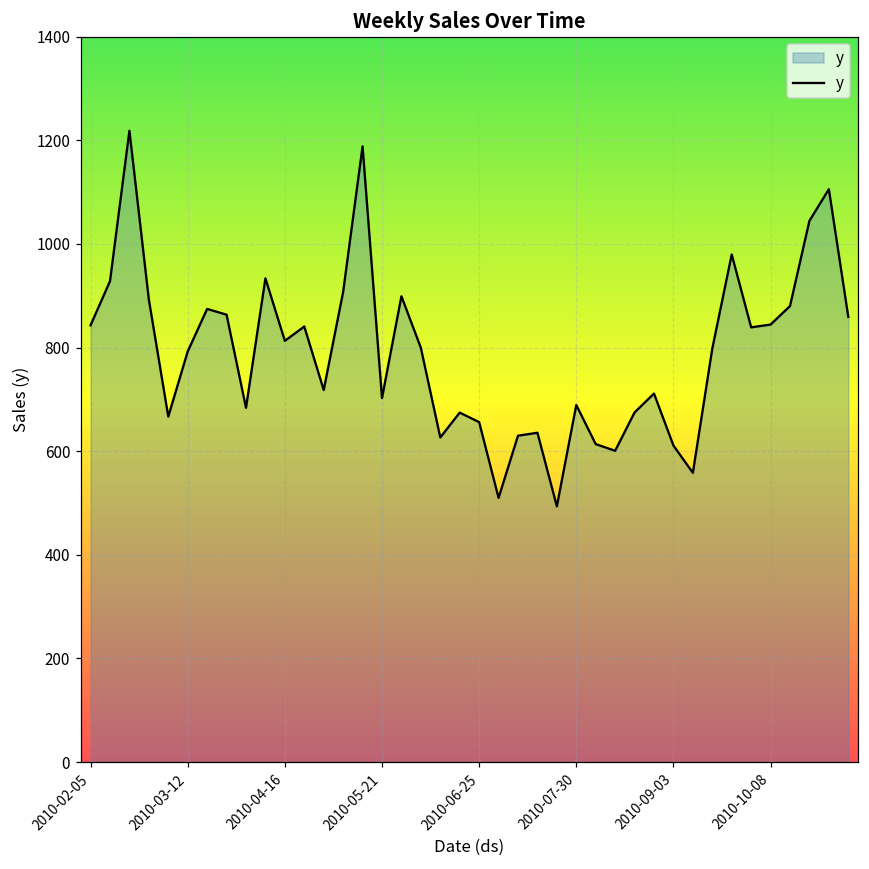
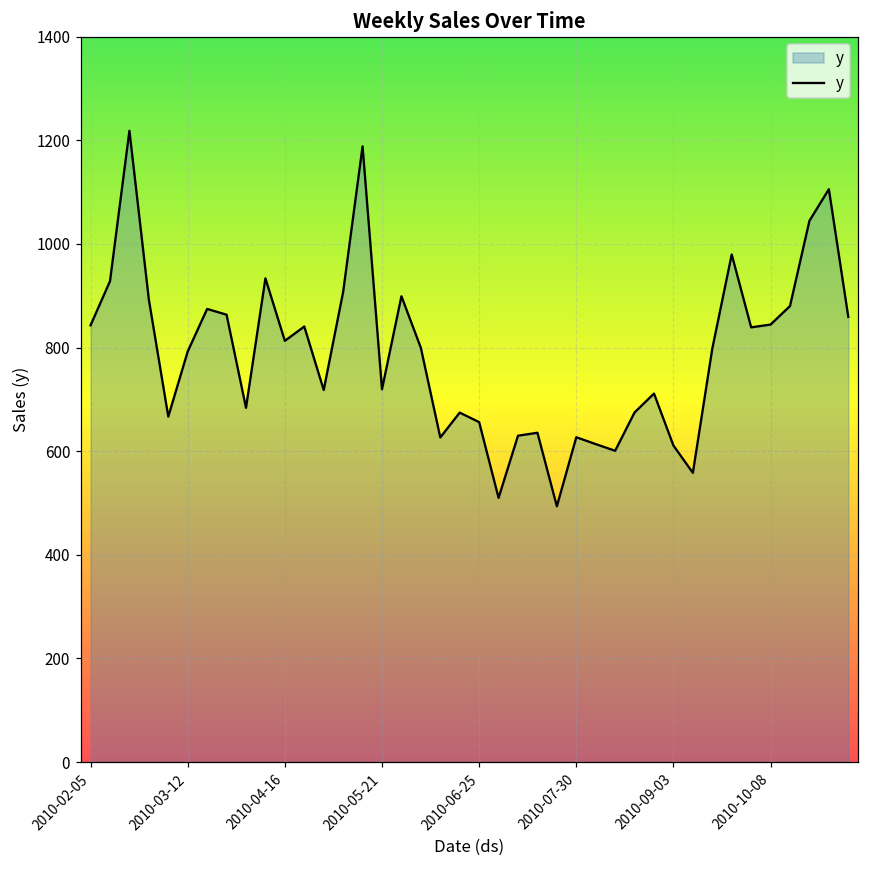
2010-05-21: 700 -> 720
2010-07-30: 690 -> 630
